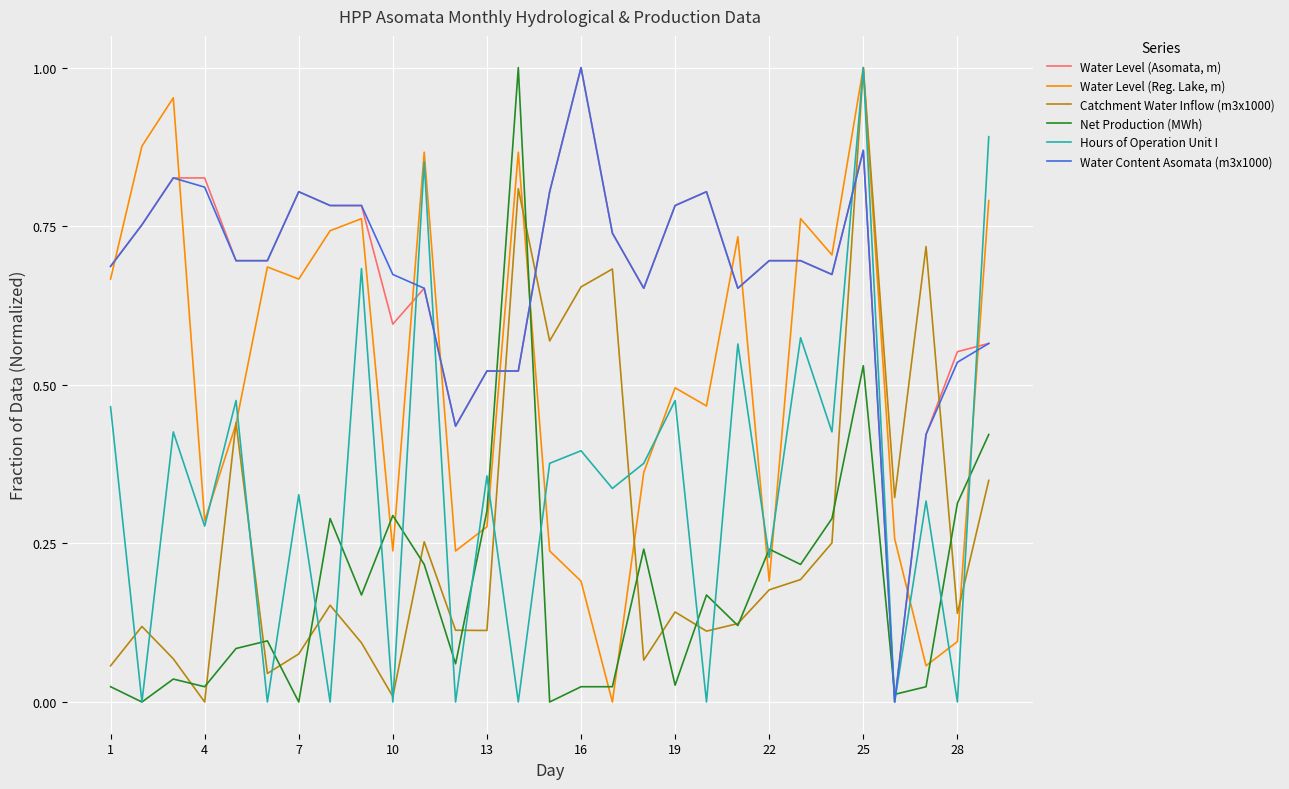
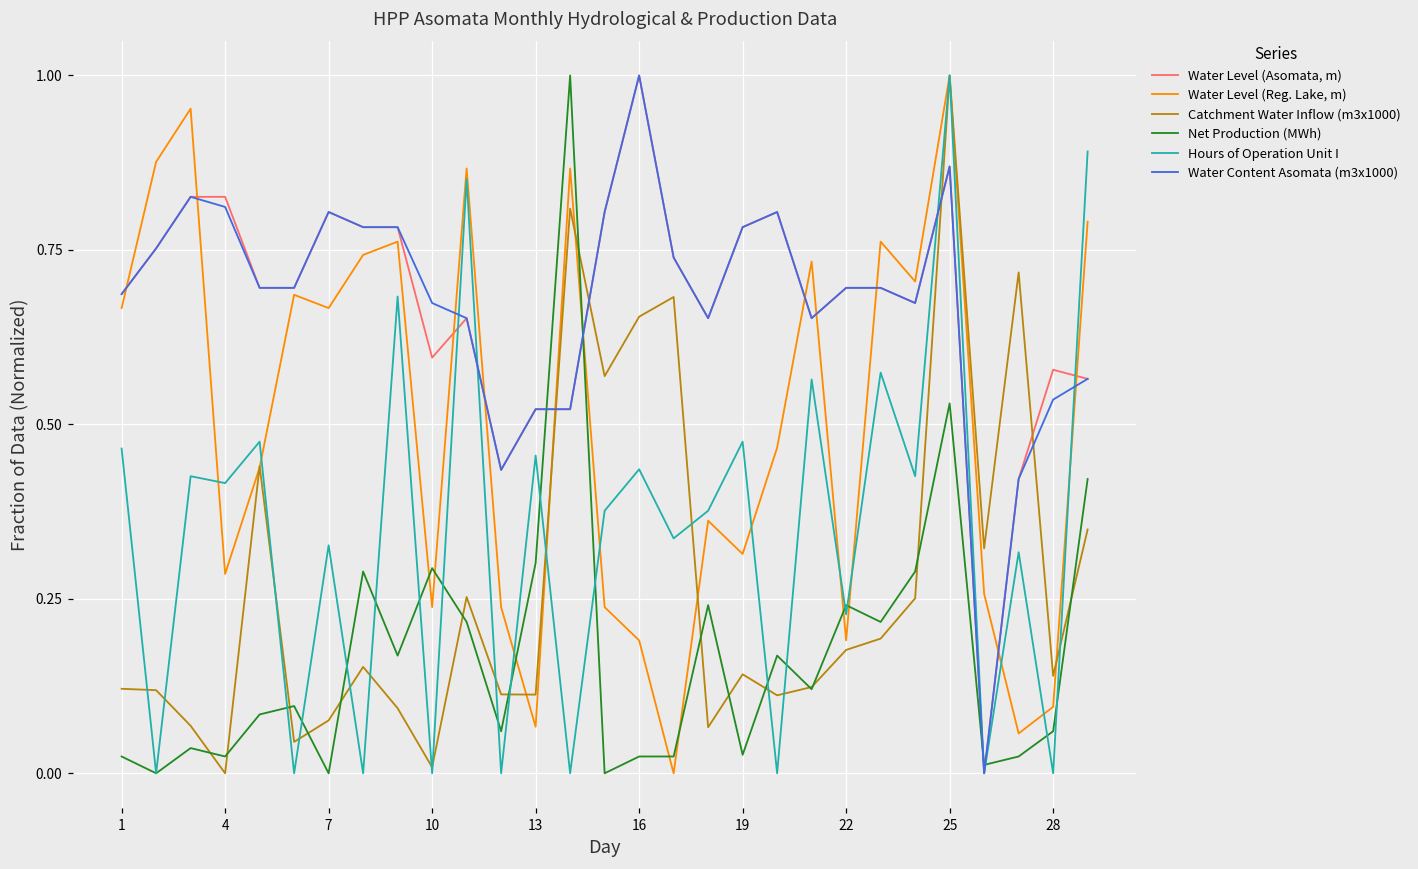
Catchment Water Inflow (m3x1000), 1: 0.06 -> 0.12
Hours of Operation Unit I, 4: 0.28 -> 0.42
Water Level (Reg. Lake, m), 13: 0.28 -> 0.07
Hours of Operation Unit I, 13: 0.36 -> 0.46
Hours of Operation Unit I, 16: 0.40 -> 0.44
Water Level (Reg. Lake, m), 19: 0.50 -> 0.31
Water Level (Asomata, m), 28: 0.55 -> 0.58
Net Production (MWh), 28: 0.31 -> 0.06
